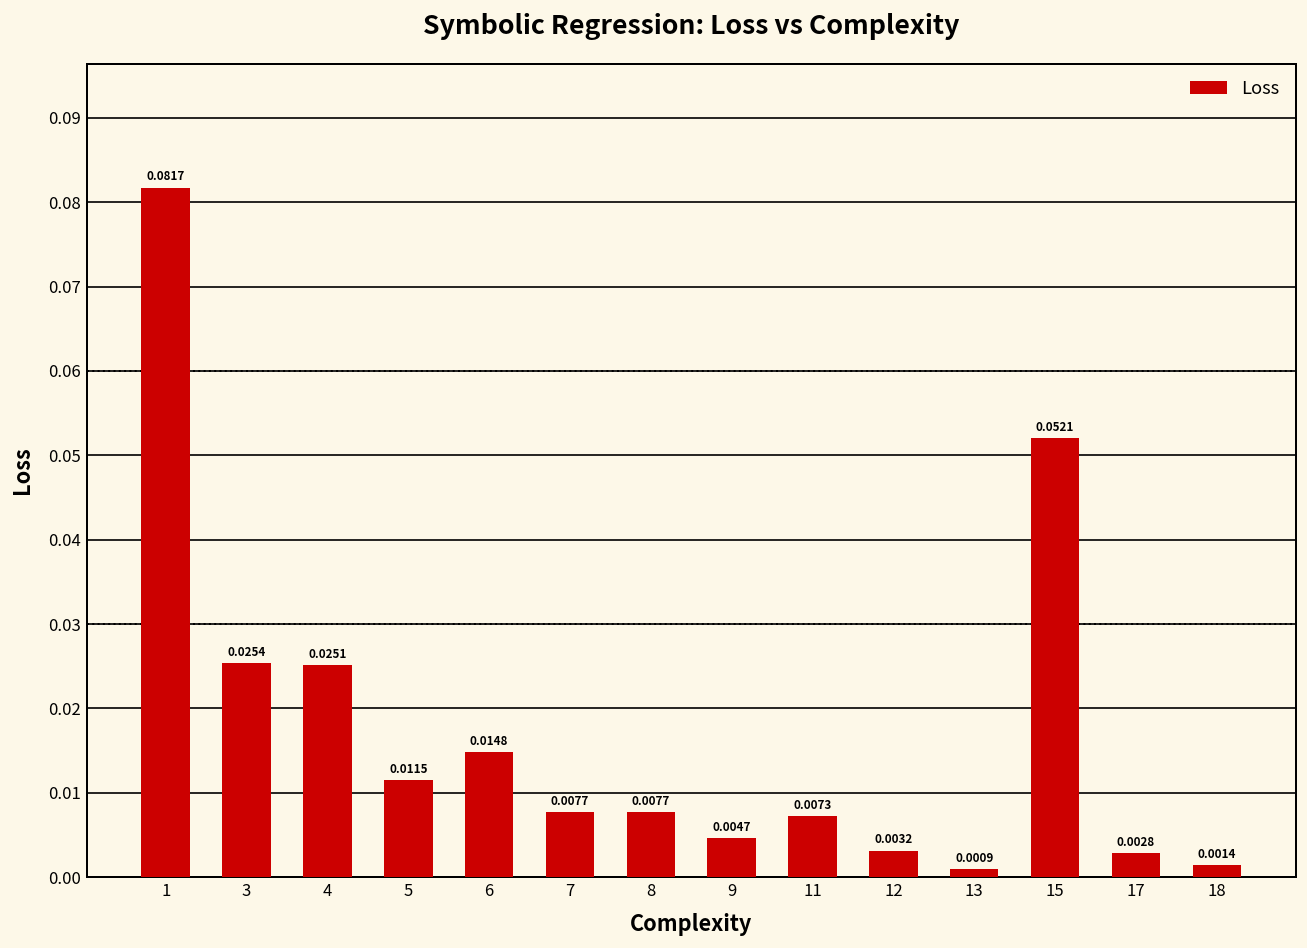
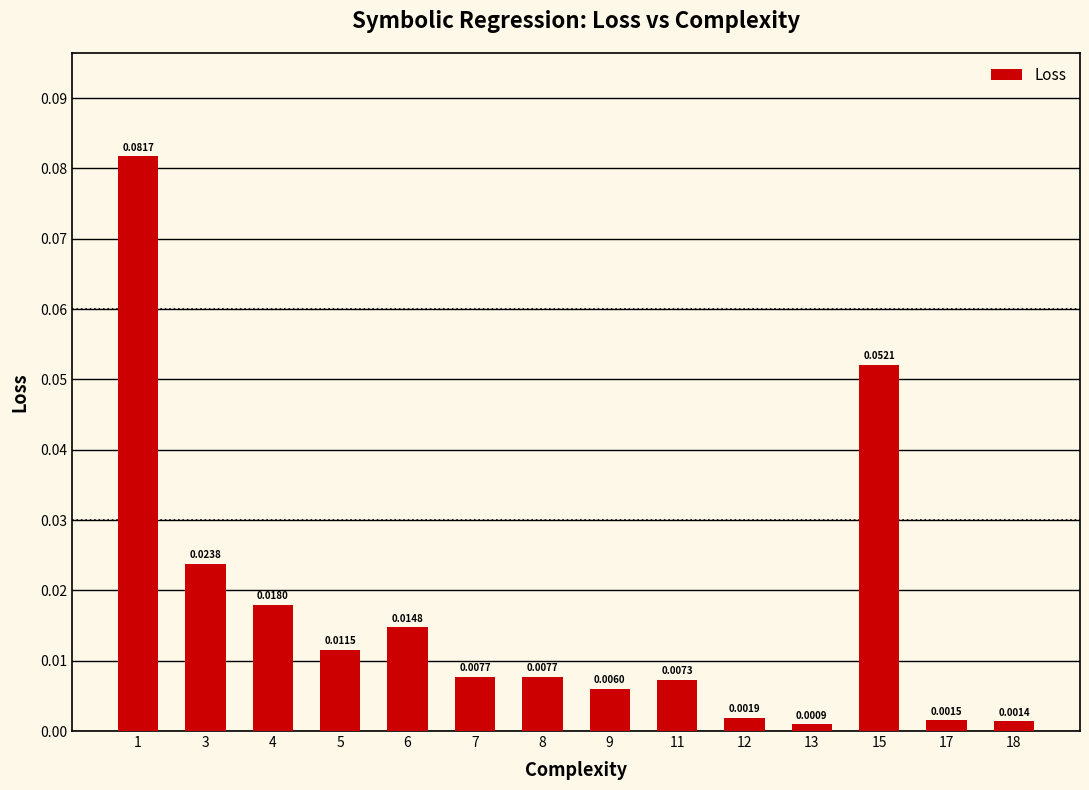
3: 0.0254 -> 0.0238
4: 0.0251 -> 0.0180
9: 0.0047 -> 0.0060
12: 0.0032 -> 0.0019
17: 0.0028 -> 0.0015
